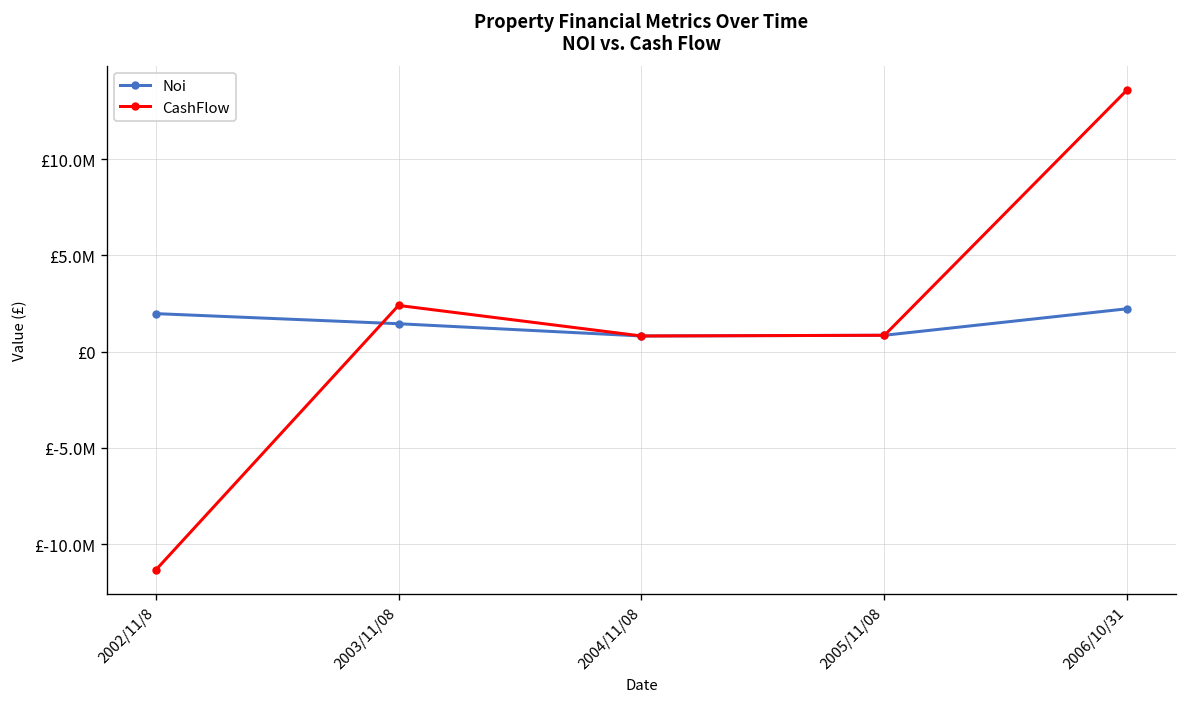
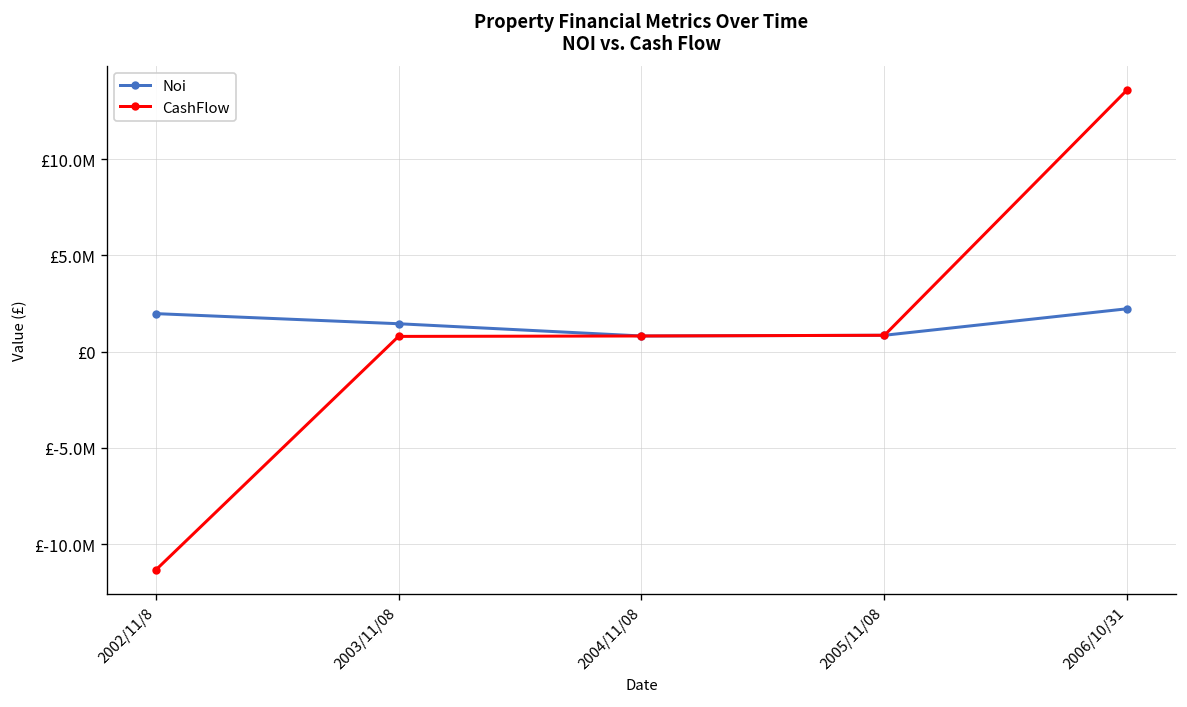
CashFlow, 2003/11/08: £2400000 -> £800000
